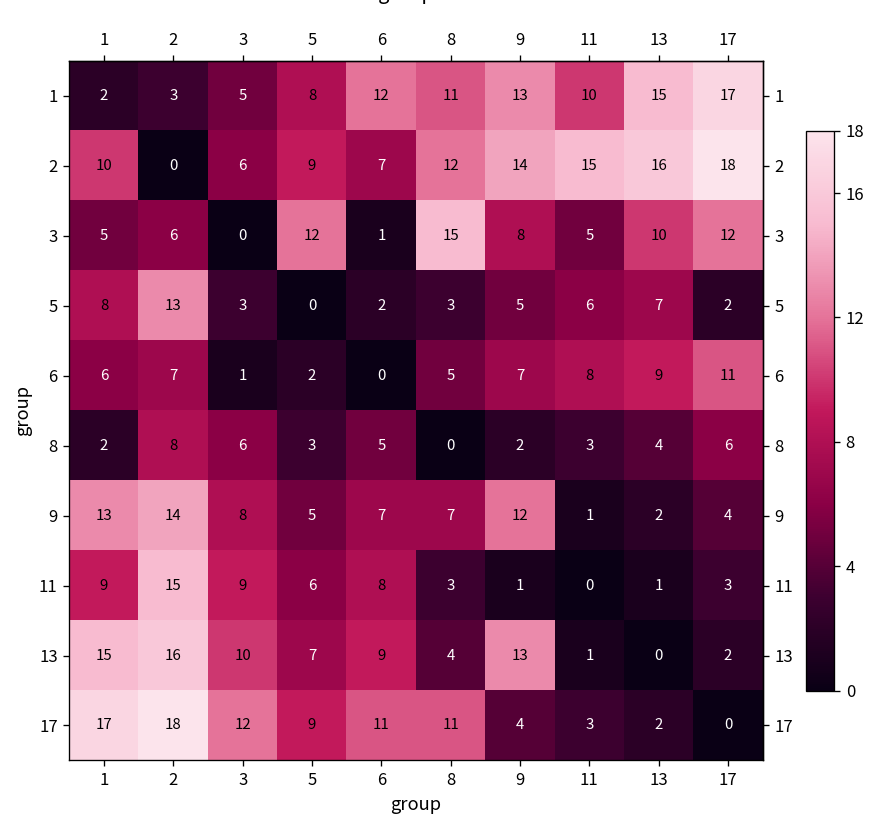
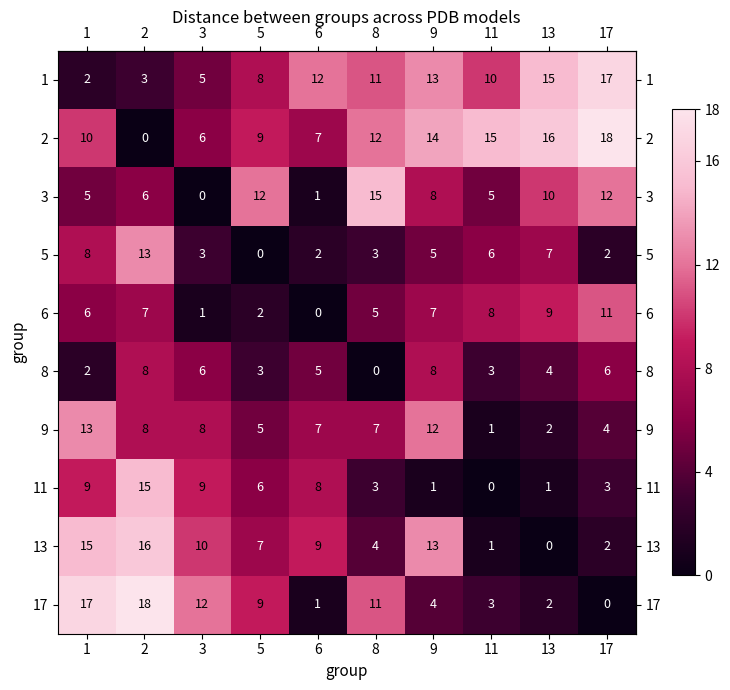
8, 9: 2 -> 8
9, 2: 14 -> 8
17, 6: 11 -> 1
